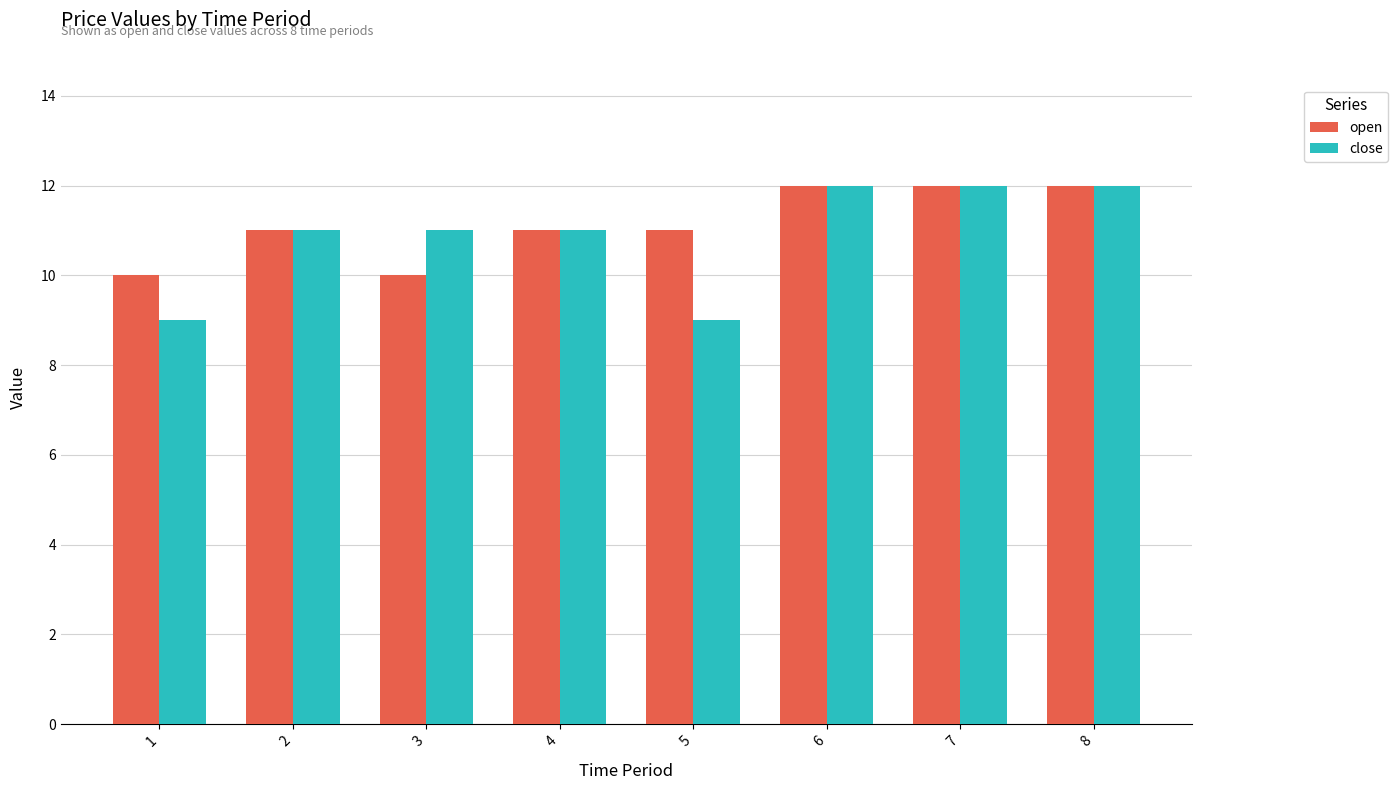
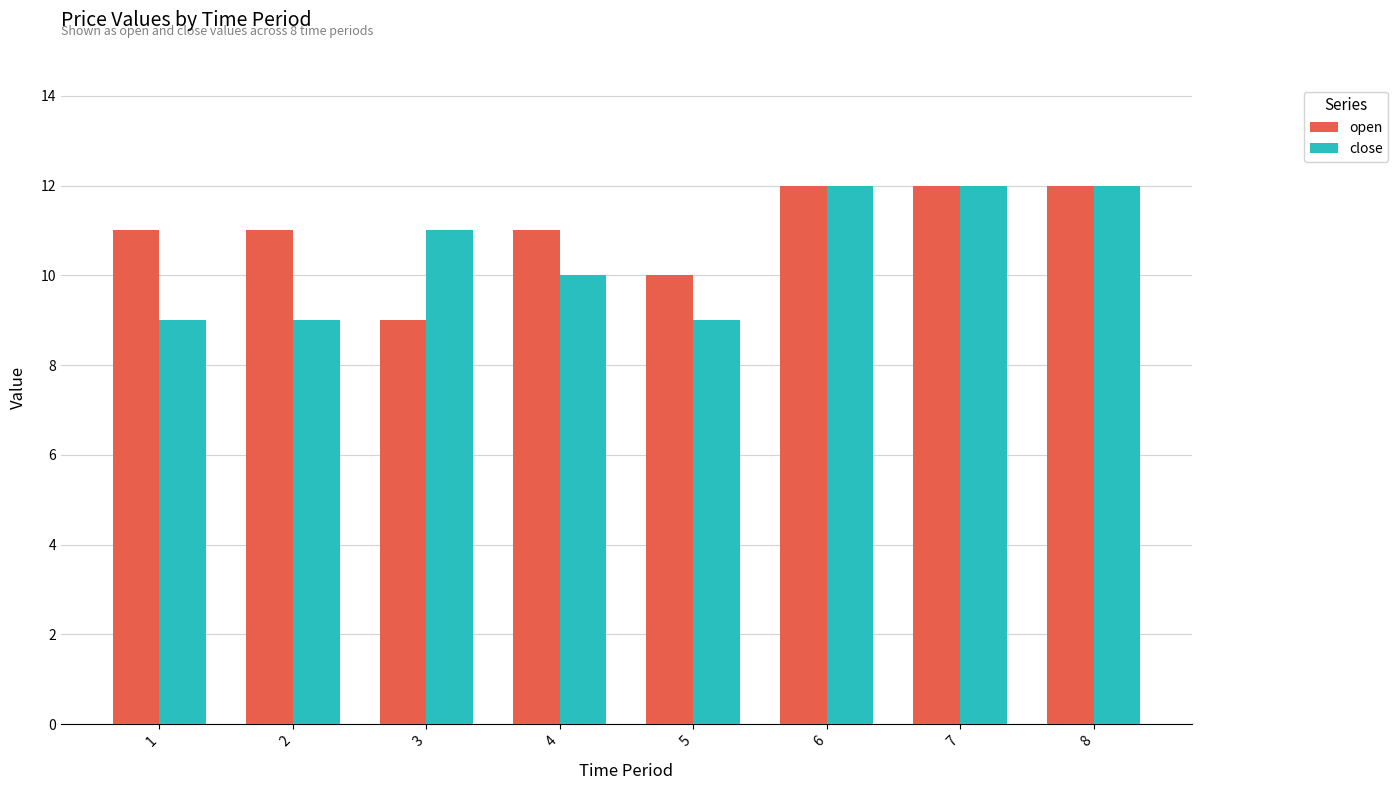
open, 1: 10 -> 11
close, 2: 11 -> 9
open, 3: 10 -> 9
close, 4: 11 -> 10
open, 5: 11 -> 10
